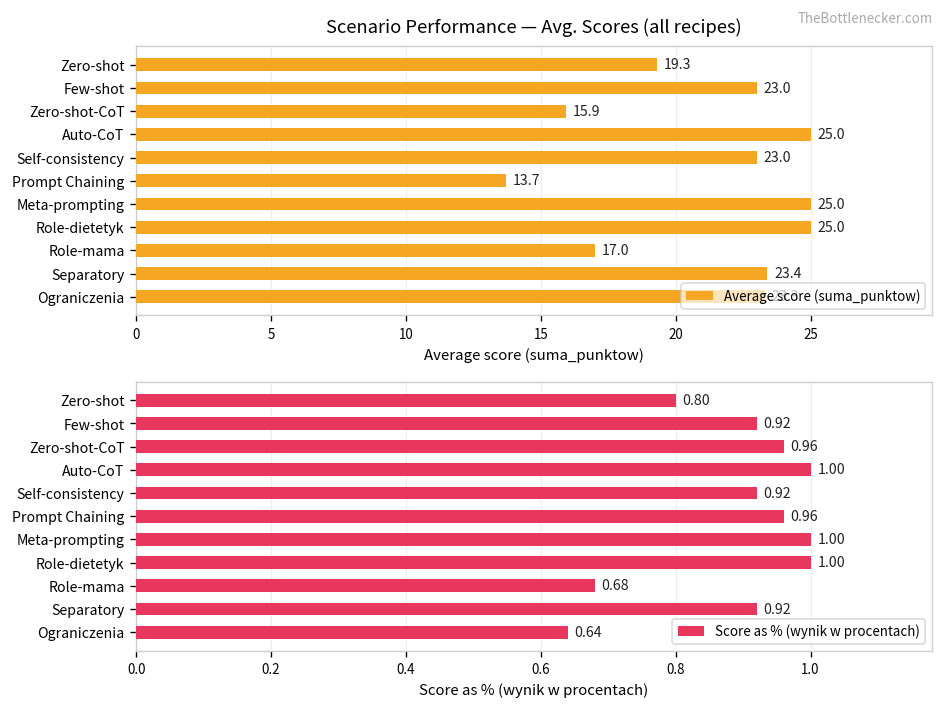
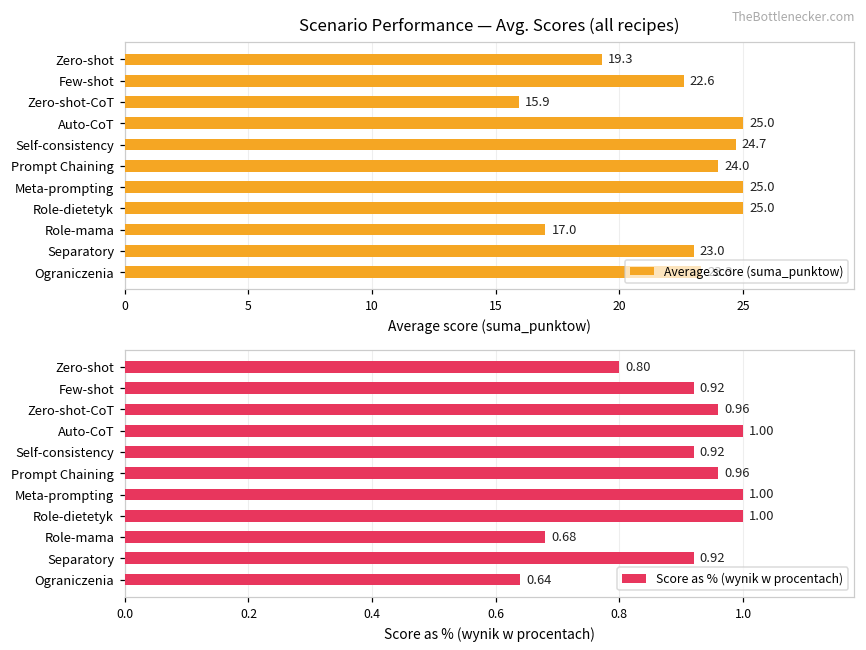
Scenario Performance — Avg. Scores (all recipes), Few-shot: 23.0 -> 22.6
Scenario Performance — Avg. Scores (all recipes), Self-consistency: 23.0 -> 24.7
Scenario Performance — Avg. Scores (all recipes), Prompt Chaining: 13.7 -> 24.0
Scenario Performance — Avg. Scores (all recipes), Separatory: 23.4 -> 23.0
